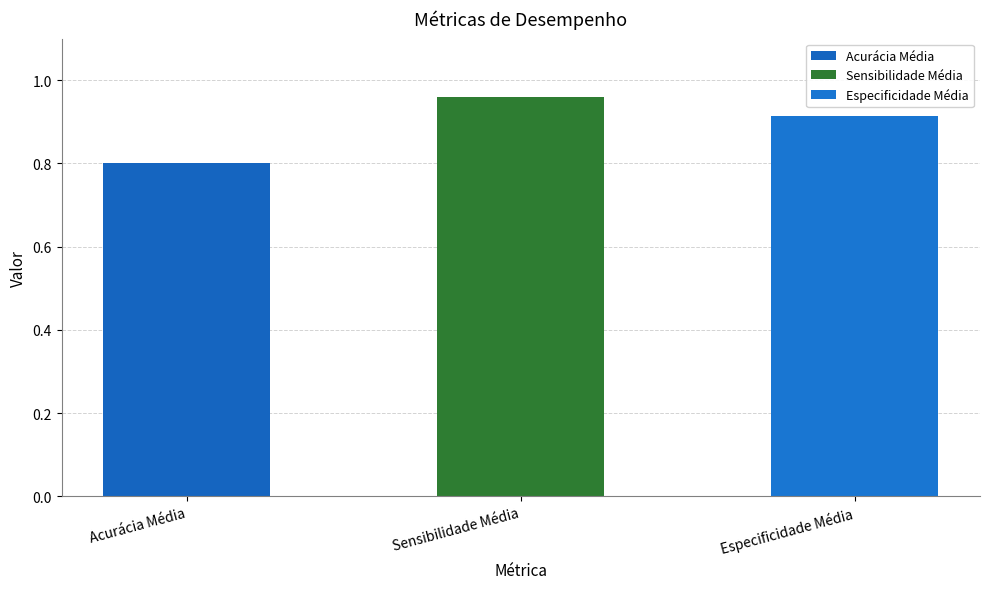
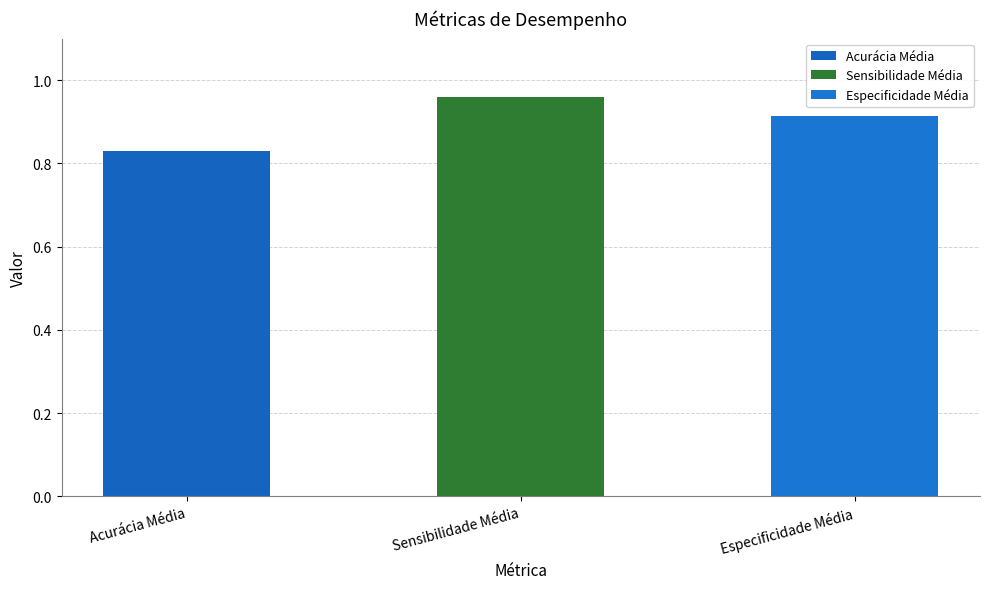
Acurácia Média: 0.80 -> 0.83
